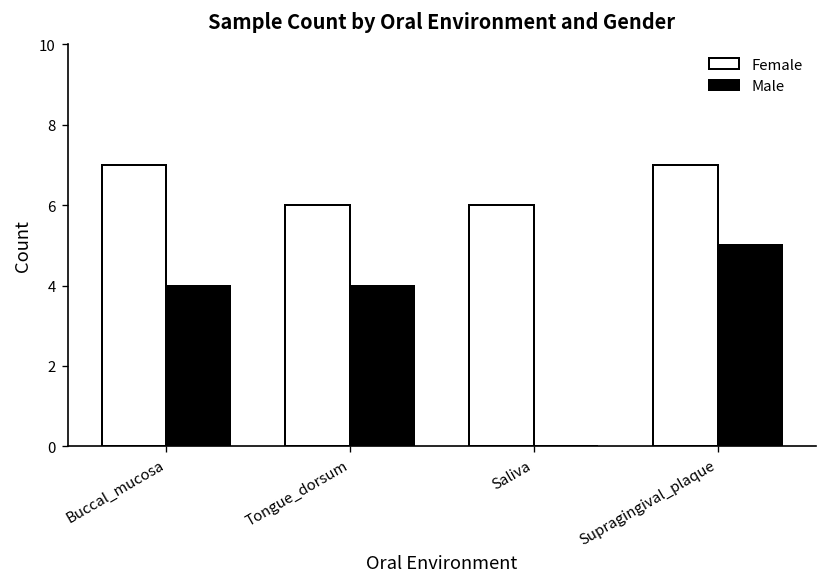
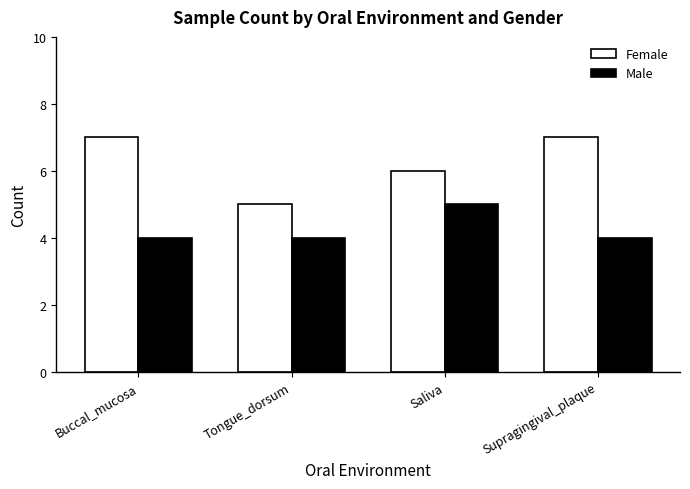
Female, Tongue_dorsum: 6 -> 5
Male, Saliva: 0 -> 5
Male, Supragingival_plaque: 5 -> 4
